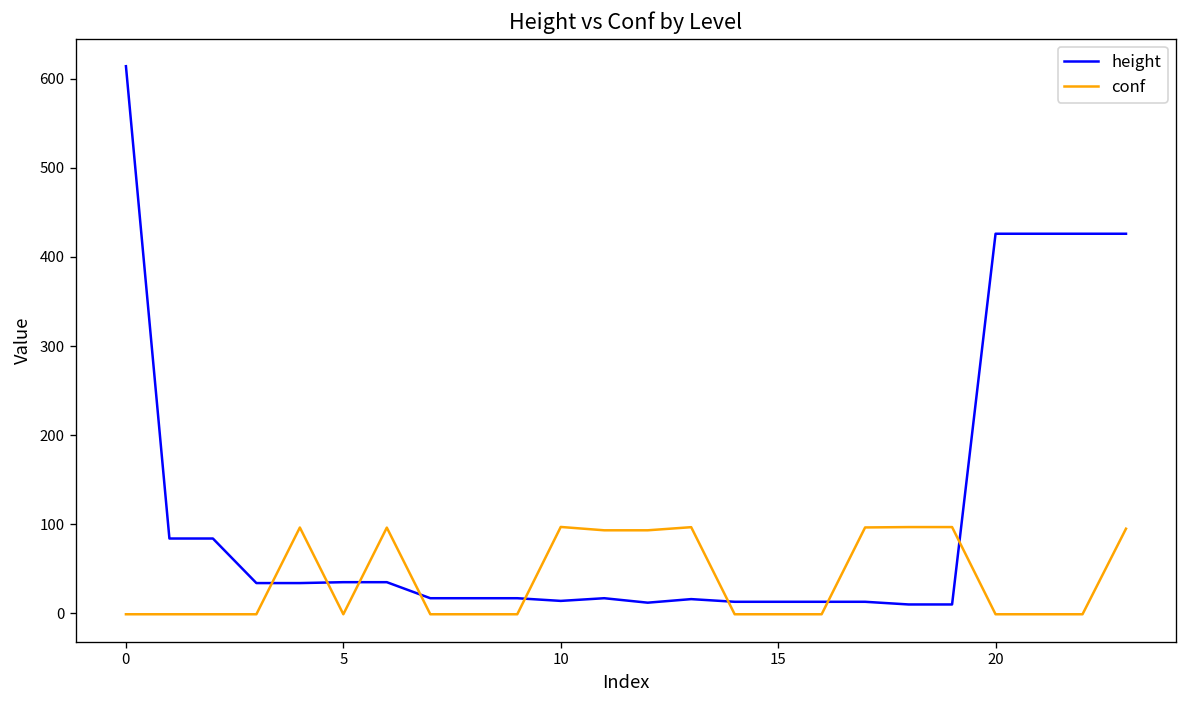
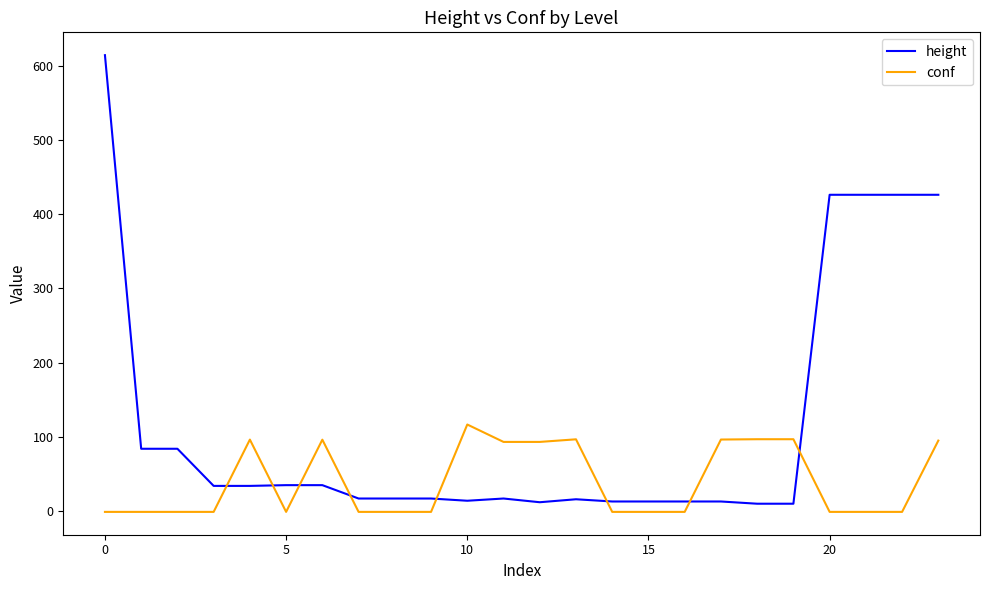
conf, 10: 100 -> 120
